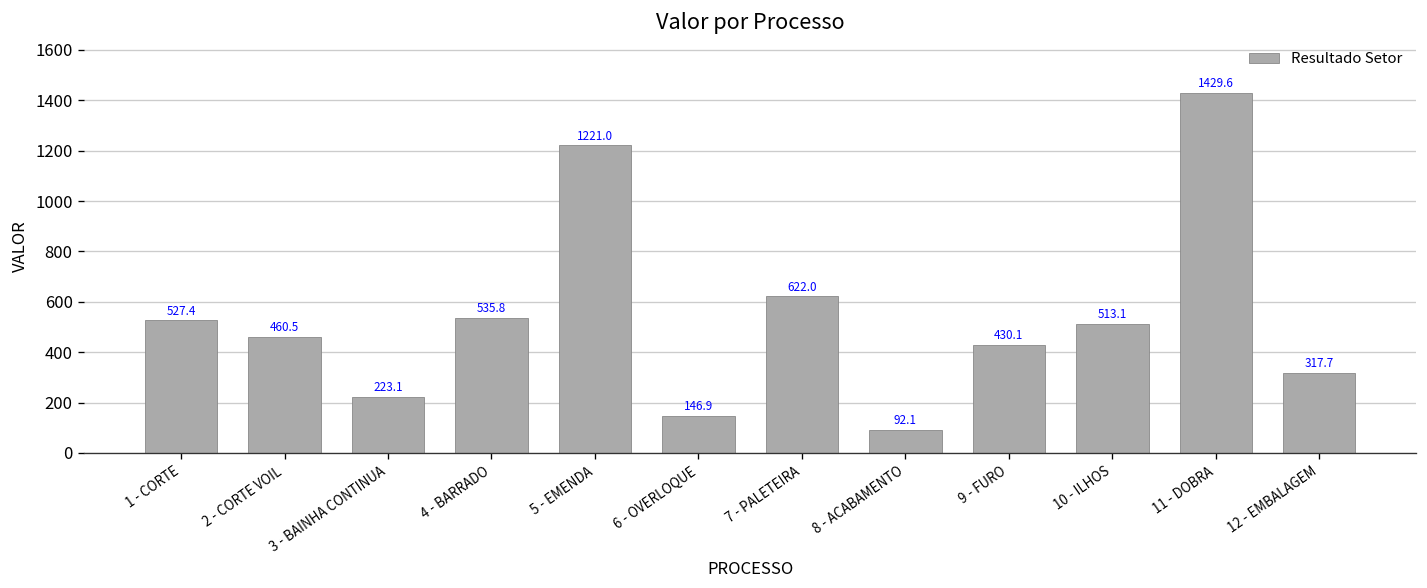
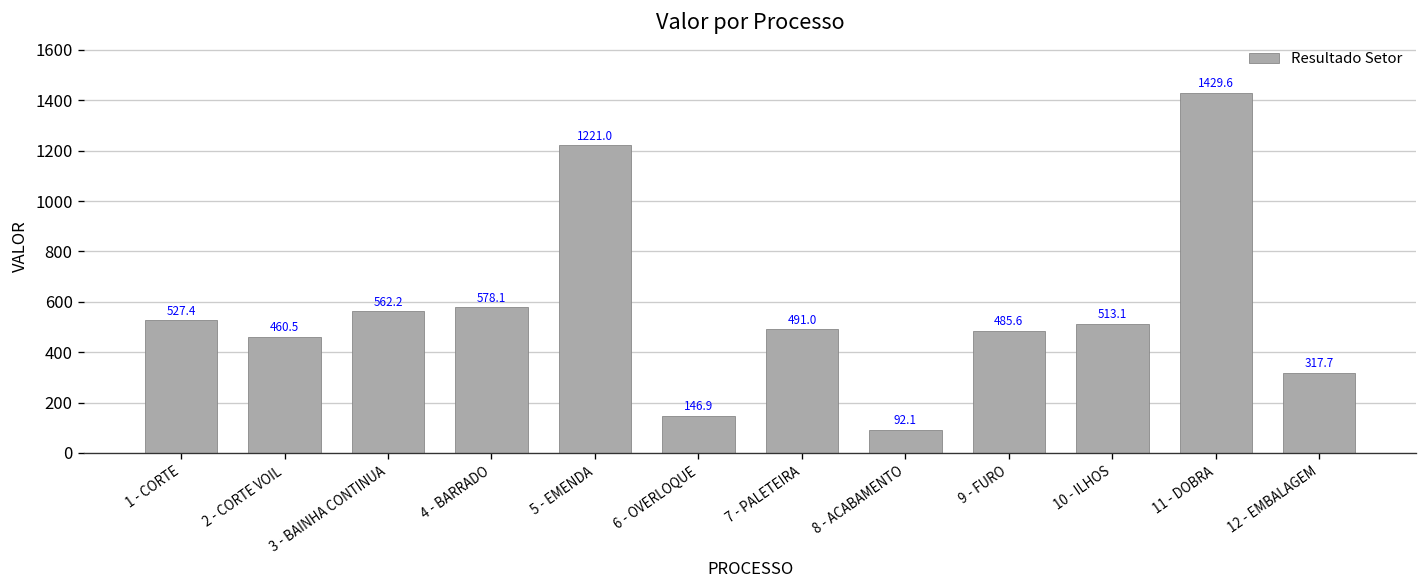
3 - BAINHA CONTINUA: 223.1 -> 562.2
4 - BARRADO: 535.8 -> 578.1
7 - PALETEIRA: 622.0 -> 491.0
9 - FURO: 430.1 -> 485.6
